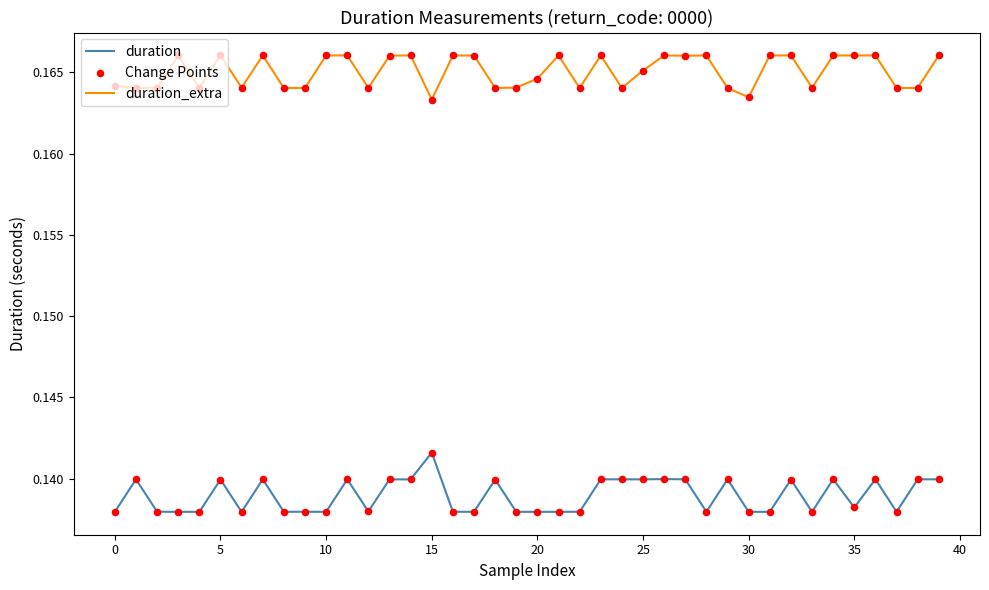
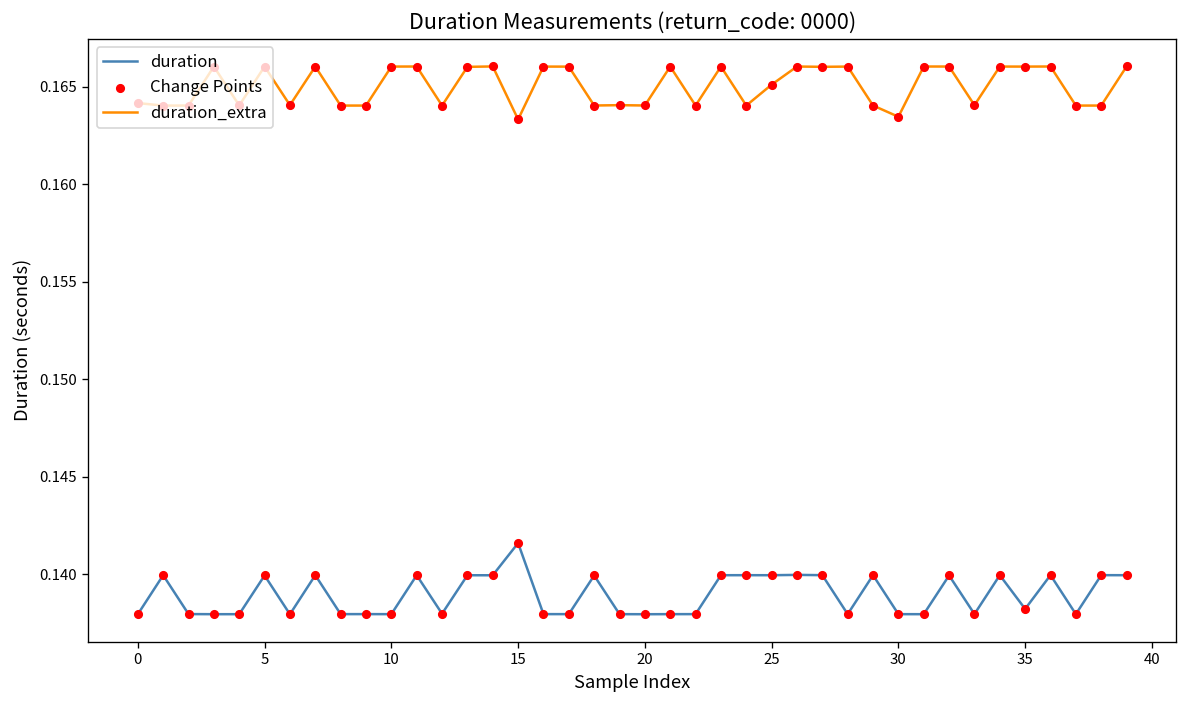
duration_extra, 20: 0.1646 -> 0.1640
